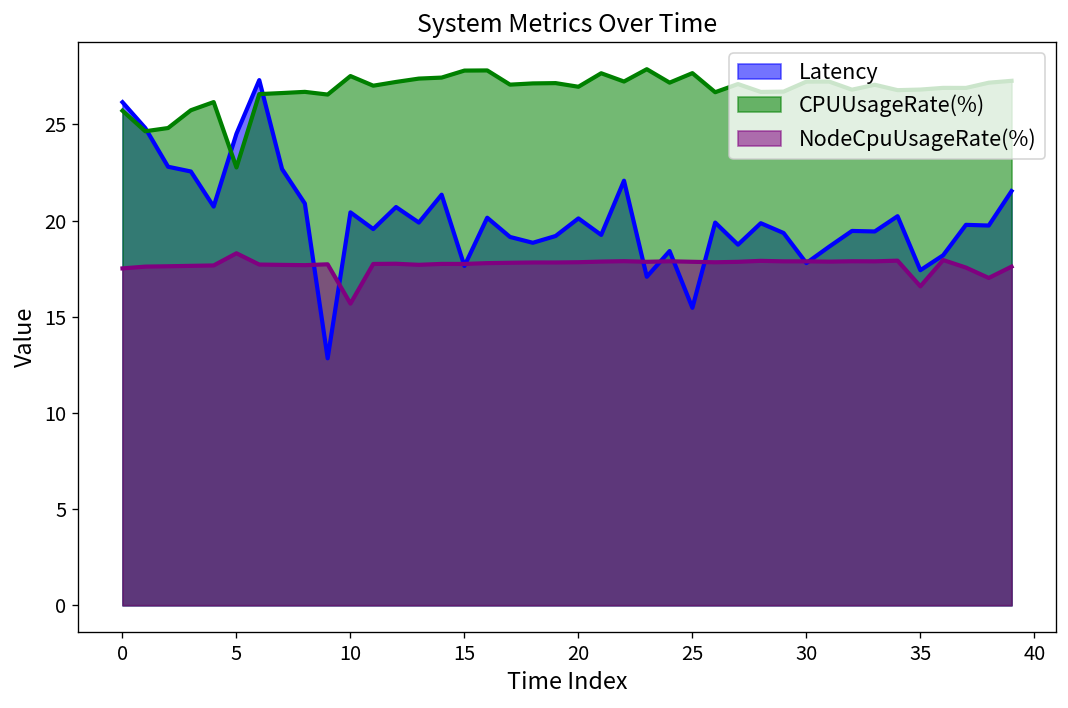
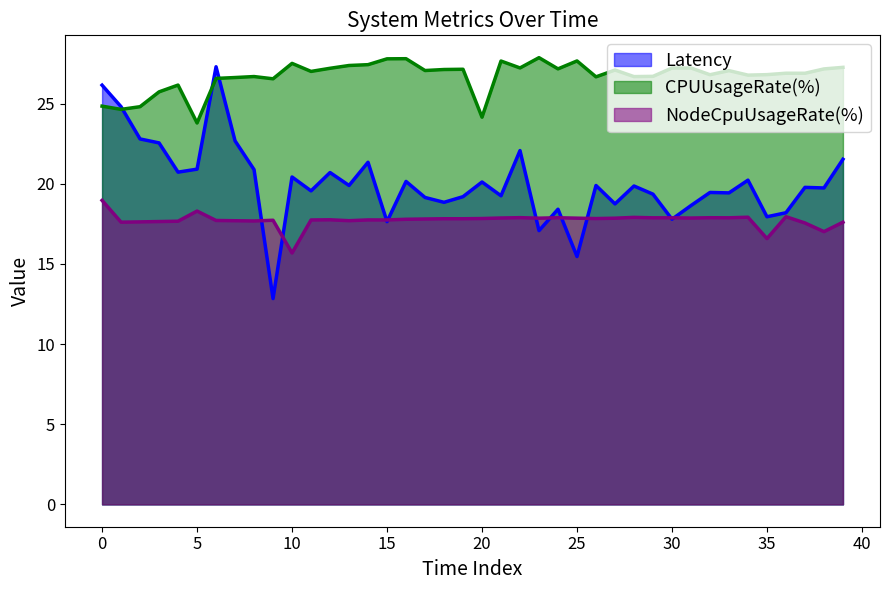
CPUUsageRate(%), 0: 25.7 -> 24.8
NodeCpuUsageRate(%), 0: 17.5 -> 19.0
Latency, 5: 24.5 -> 20.9
CPUUsageRate(%), 5: 22.8 -> 23.8
CPUUsageRate(%), 20: 27.0 -> 24.2
Latency, 35: 17.4 -> 17.9
